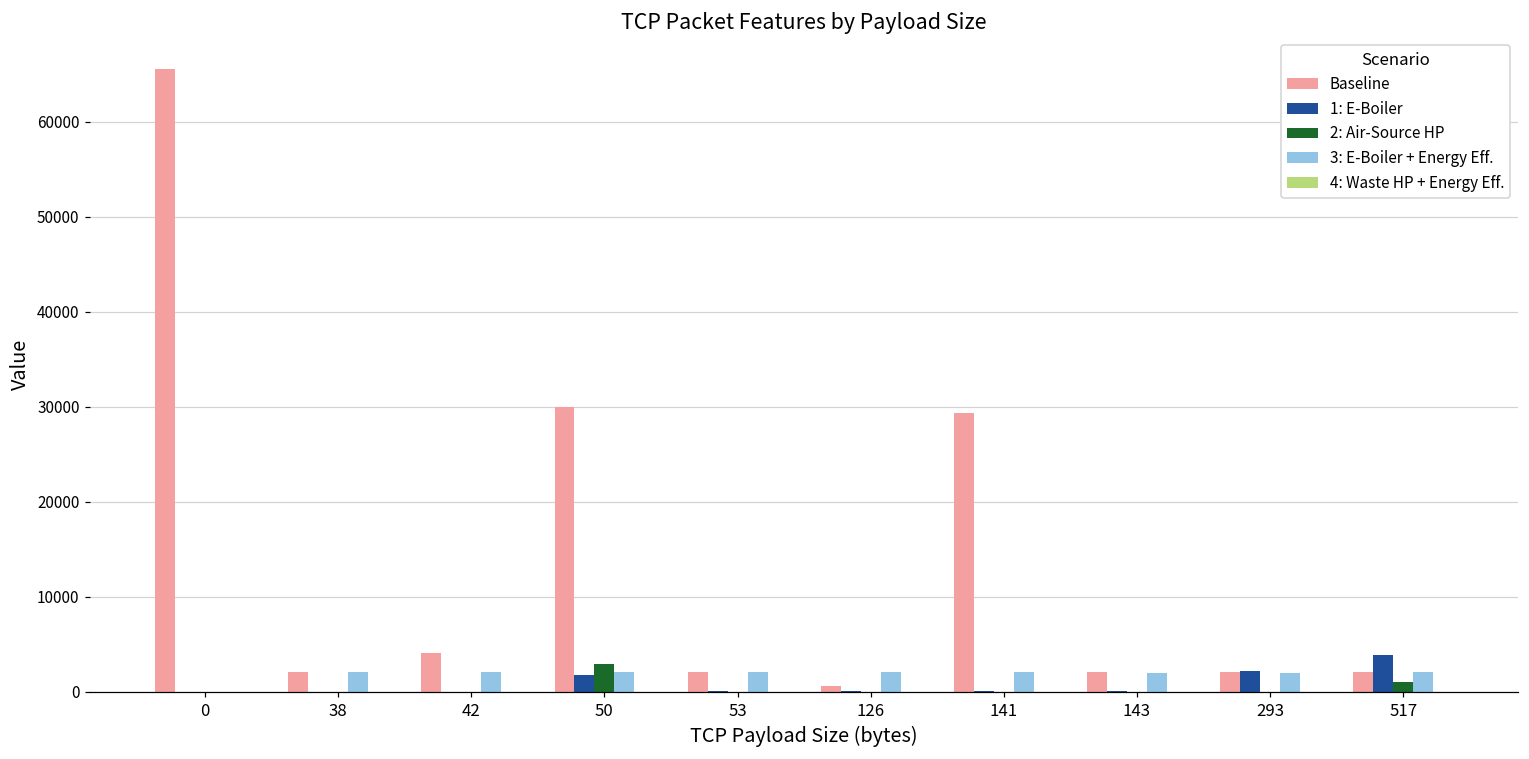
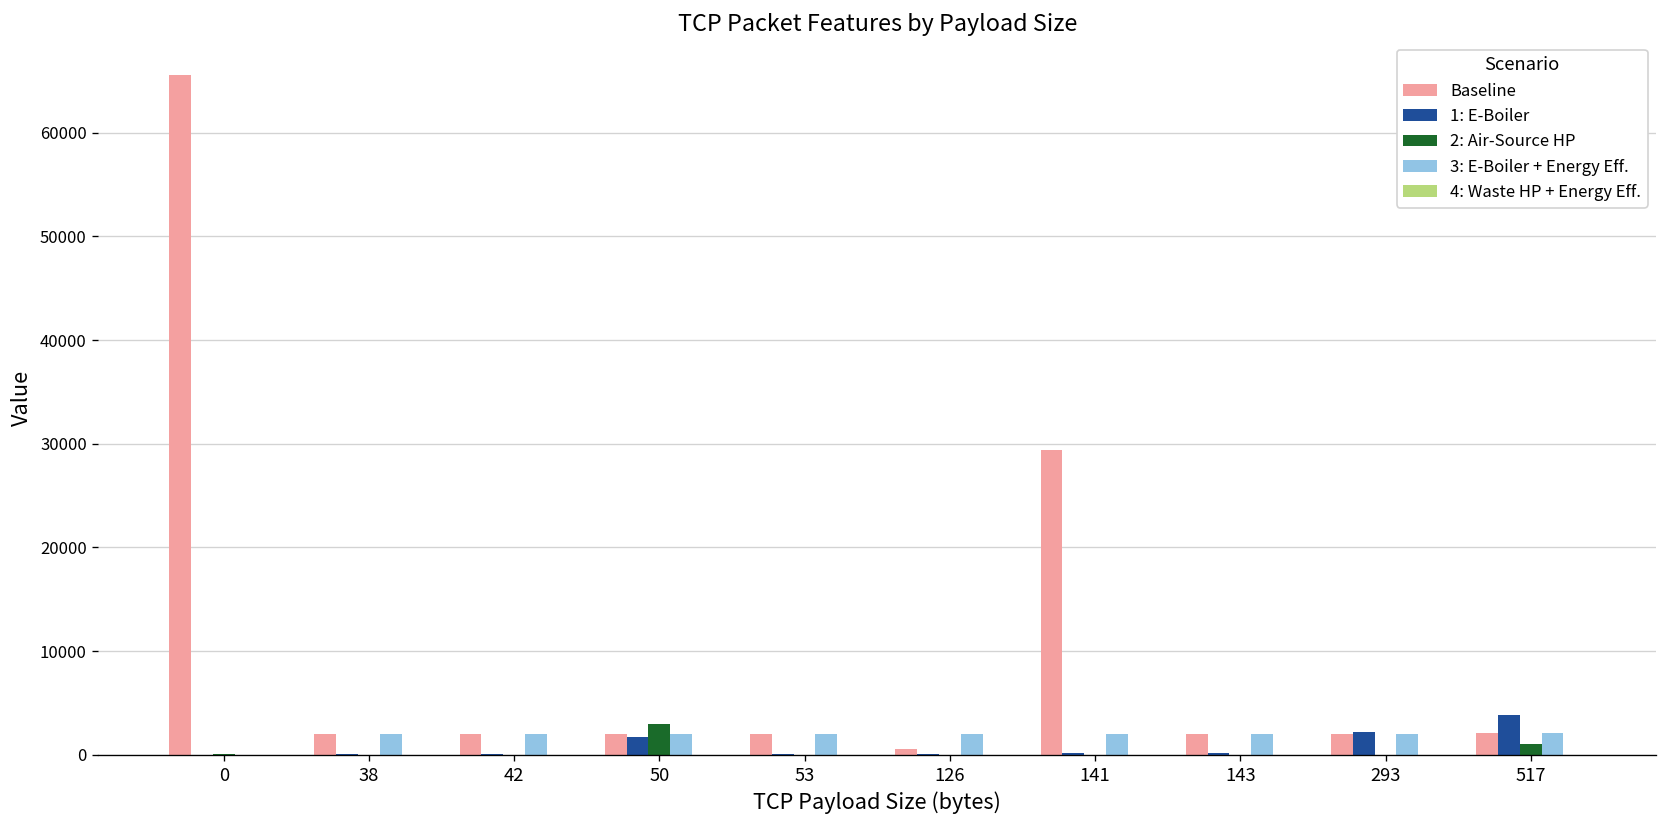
Baseline, 42: 4000 -> 2000
Baseline, 50: 30000 -> 2000
